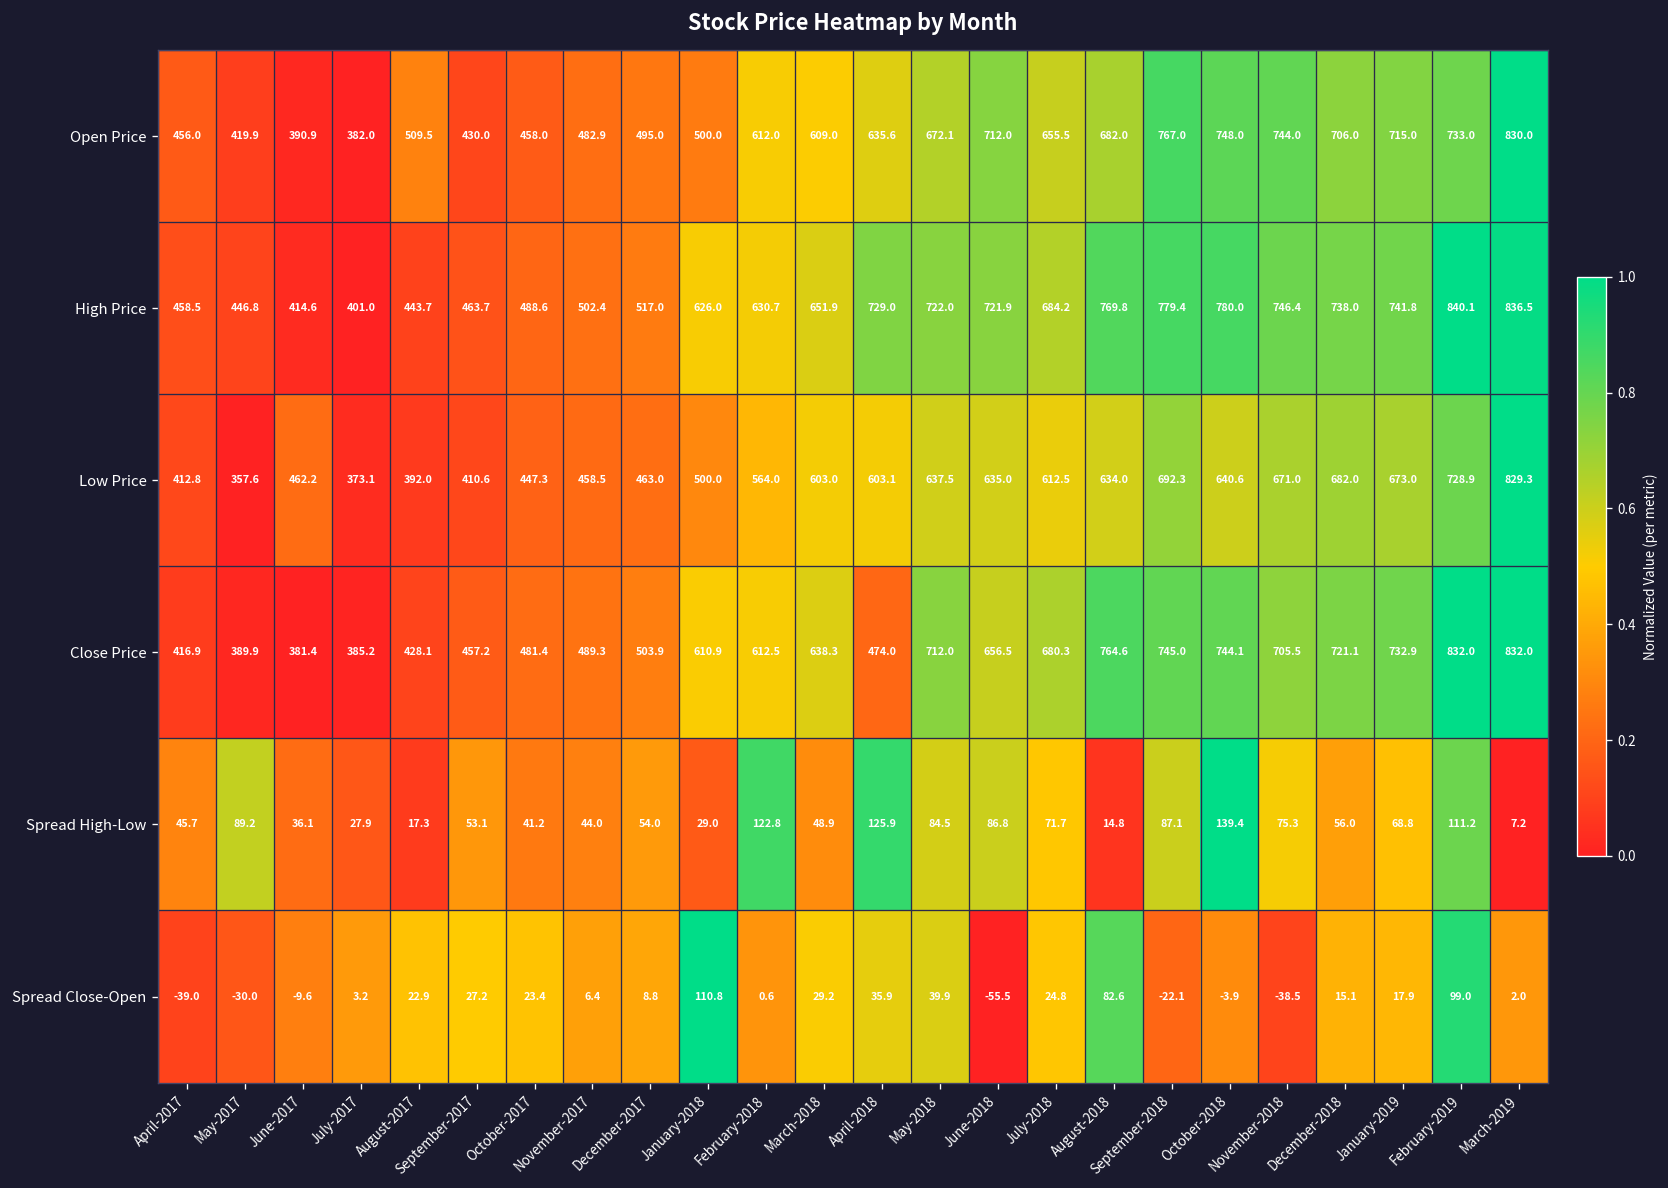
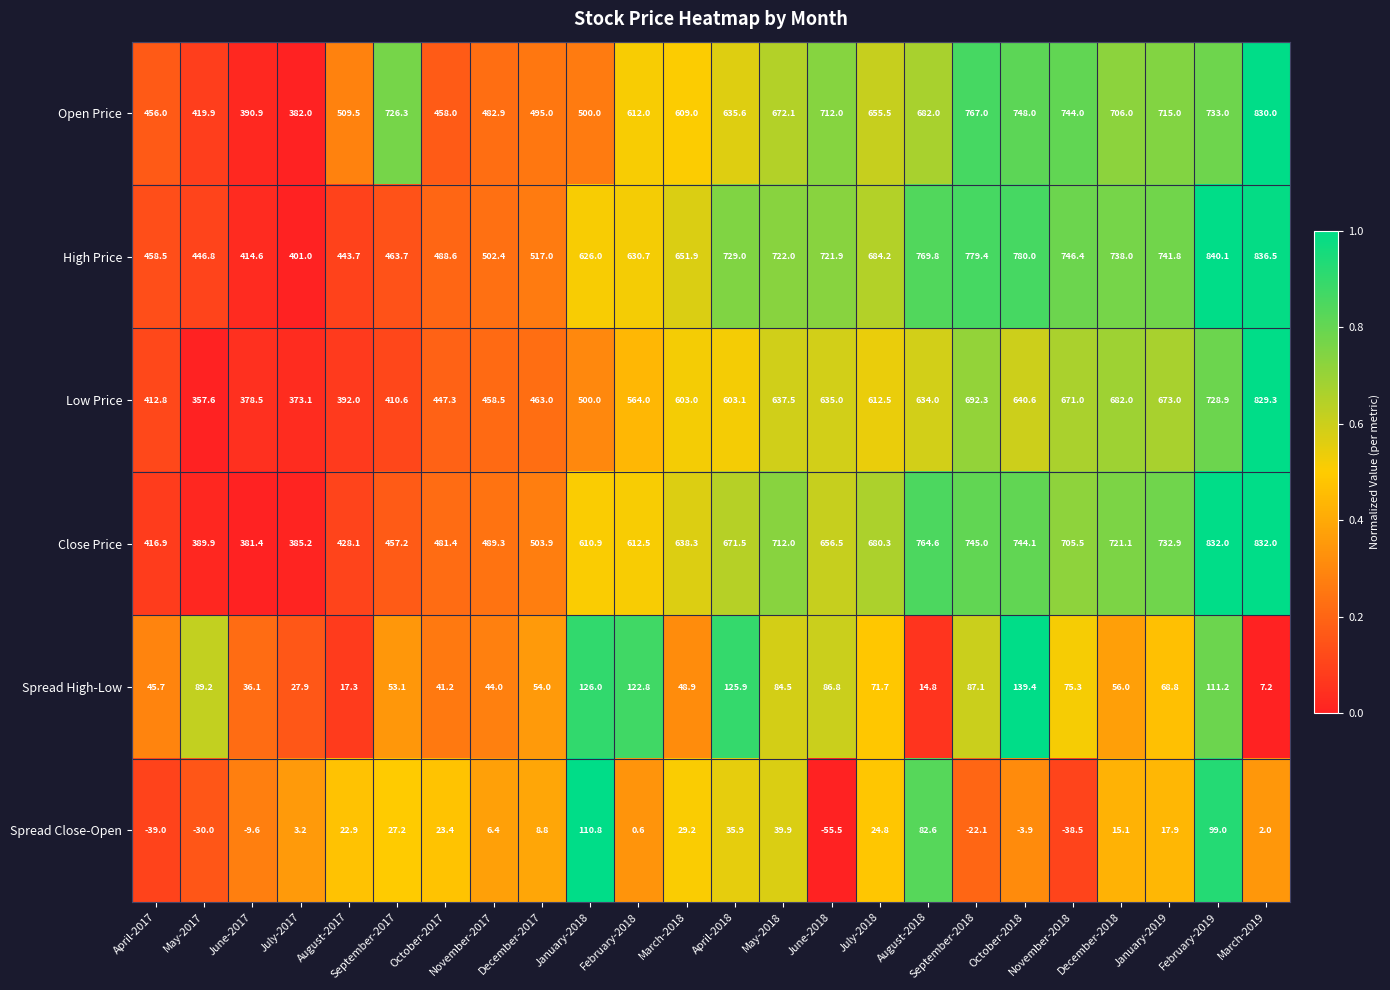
Open Price, September-2017: 430.0 -> 726.3
Low Price, June-2017: 462.2 -> 378.5
Close Price, April-2018: 474.0 -> 671.5
Spread High-Low, January-2018: 29.0 -> 126.0
